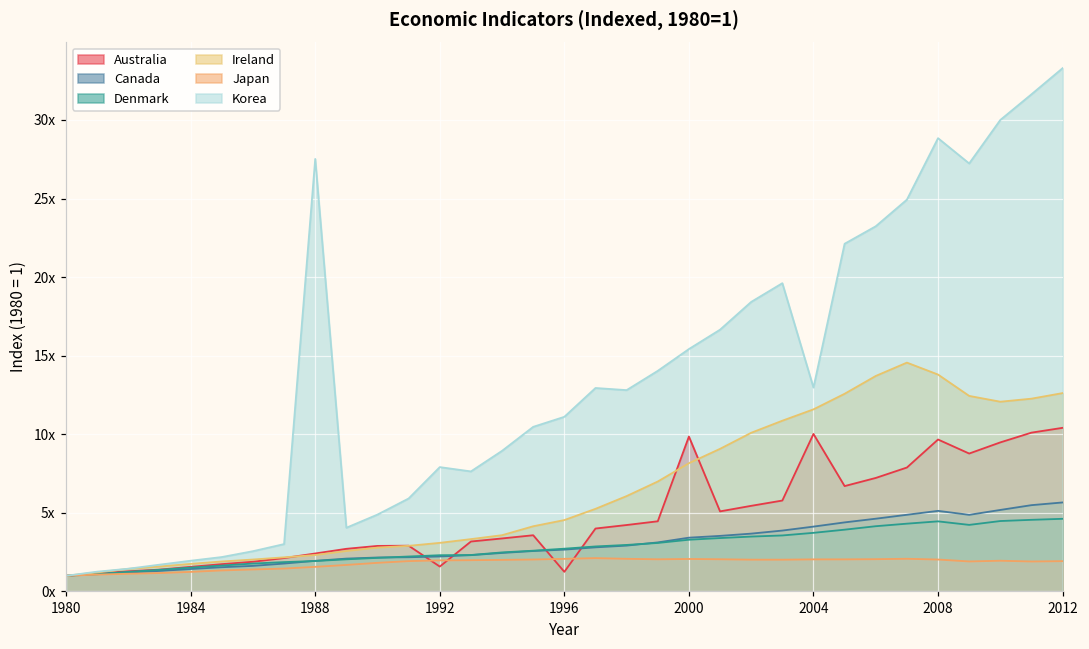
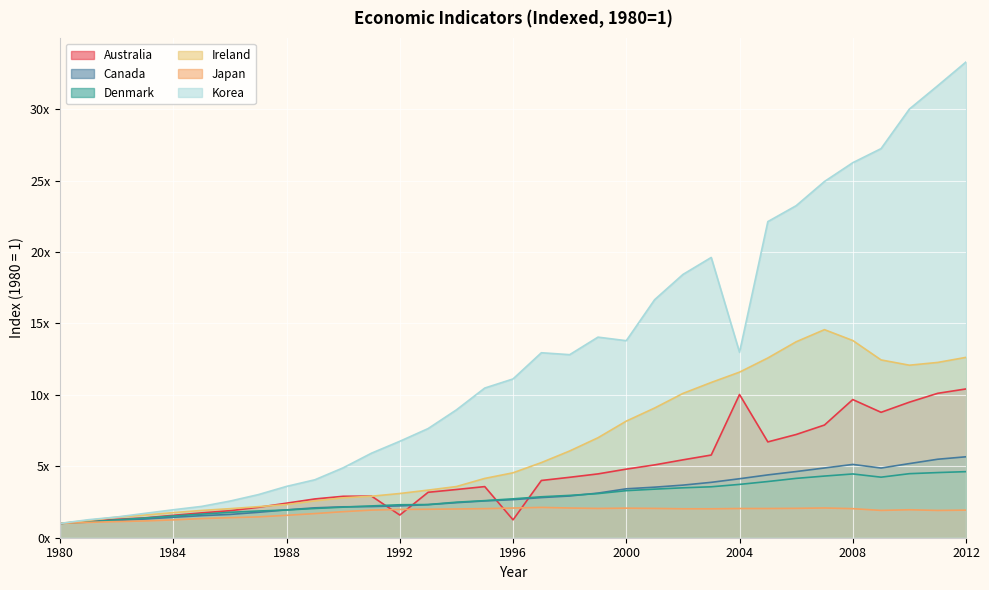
Korea, 1988: 27.5x -> 3.6x
Korea, 1992: 7.9x -> 6.8x
Australia, 2000: 9.9x -> 4.8x
Korea, 2000: 15.4x -> 13.8x
Korea, 2008: 28.8x -> 26.2x
